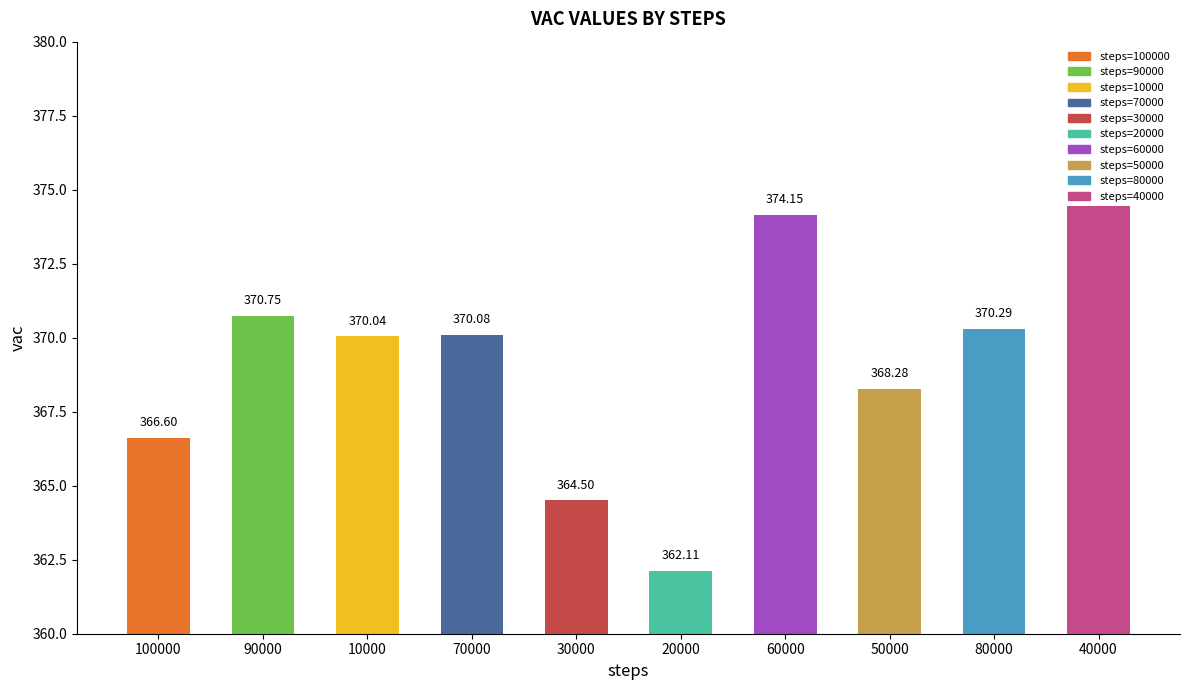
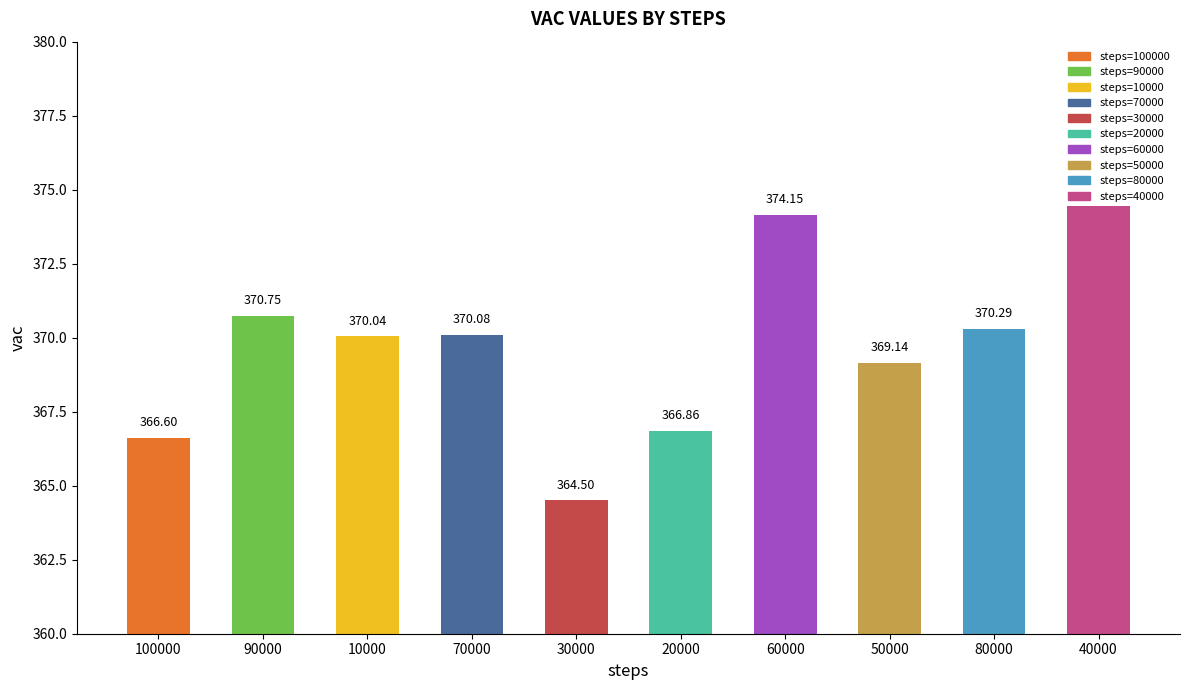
20000: 362.11 -> 366.86
50000: 368.28 -> 369.14
